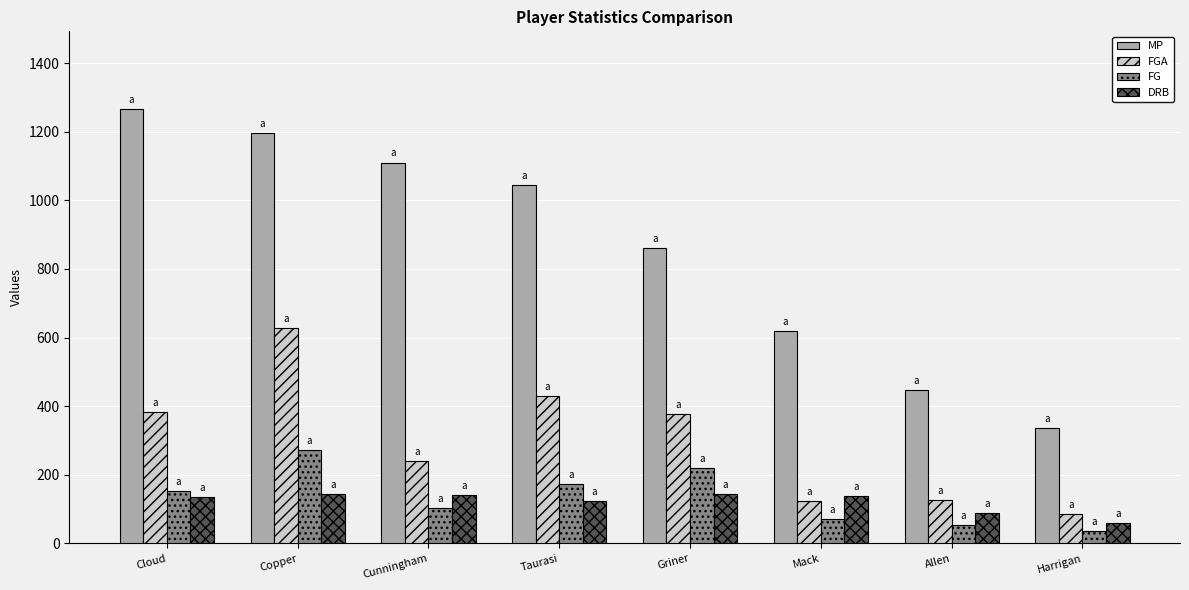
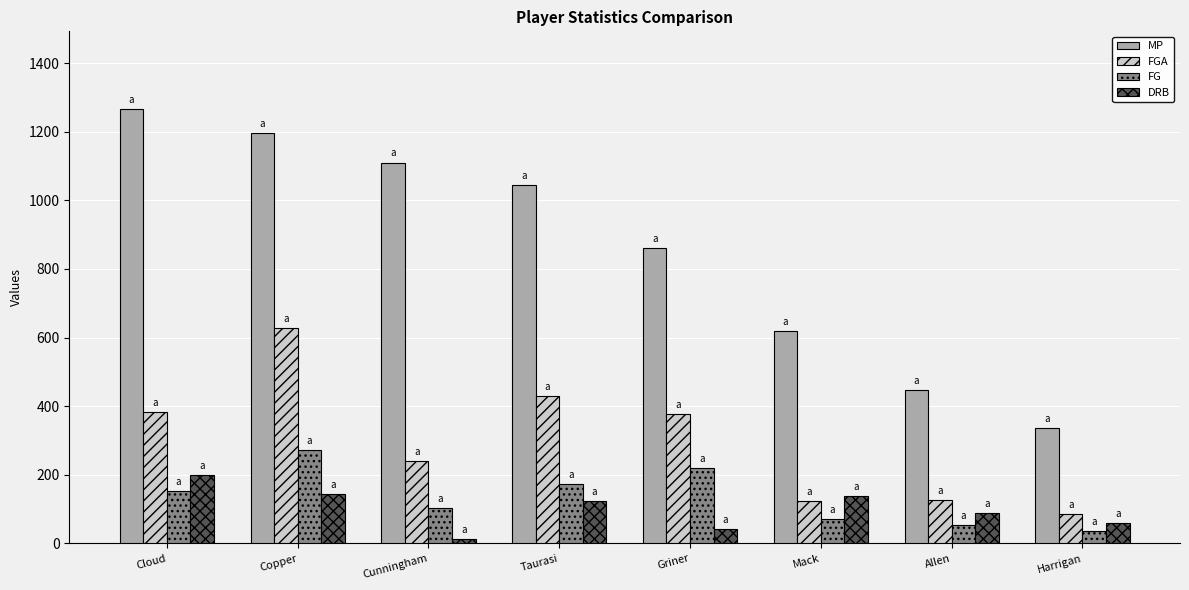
DRB, Cloud: 140 -> 200
DRB, Cunningham: 140 -> 10
DRB, Griner: 140 -> 40
